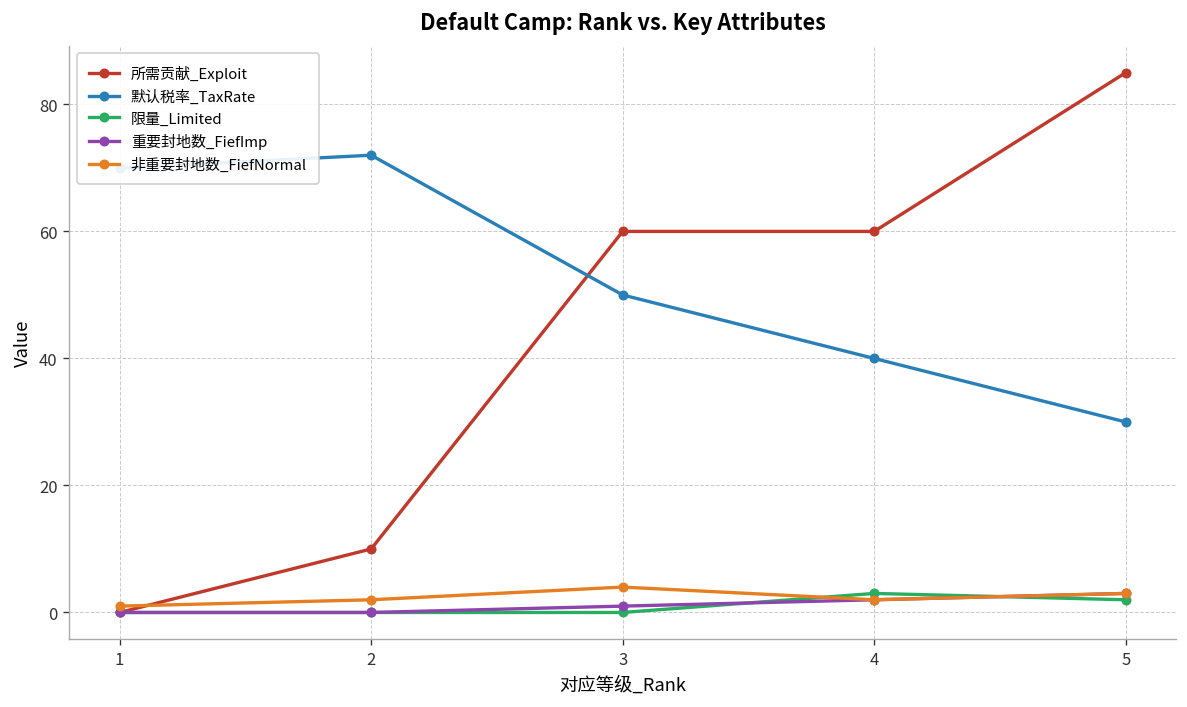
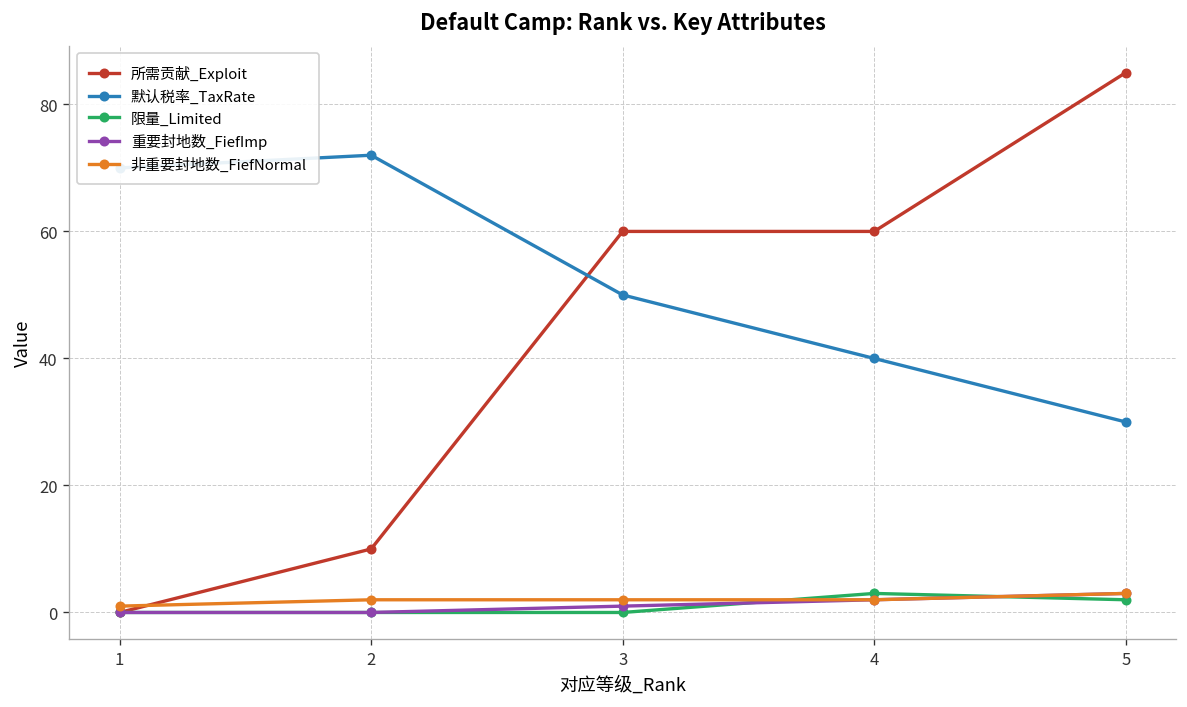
非重要封地数_FiefNormal, 3: 4 -> 2
